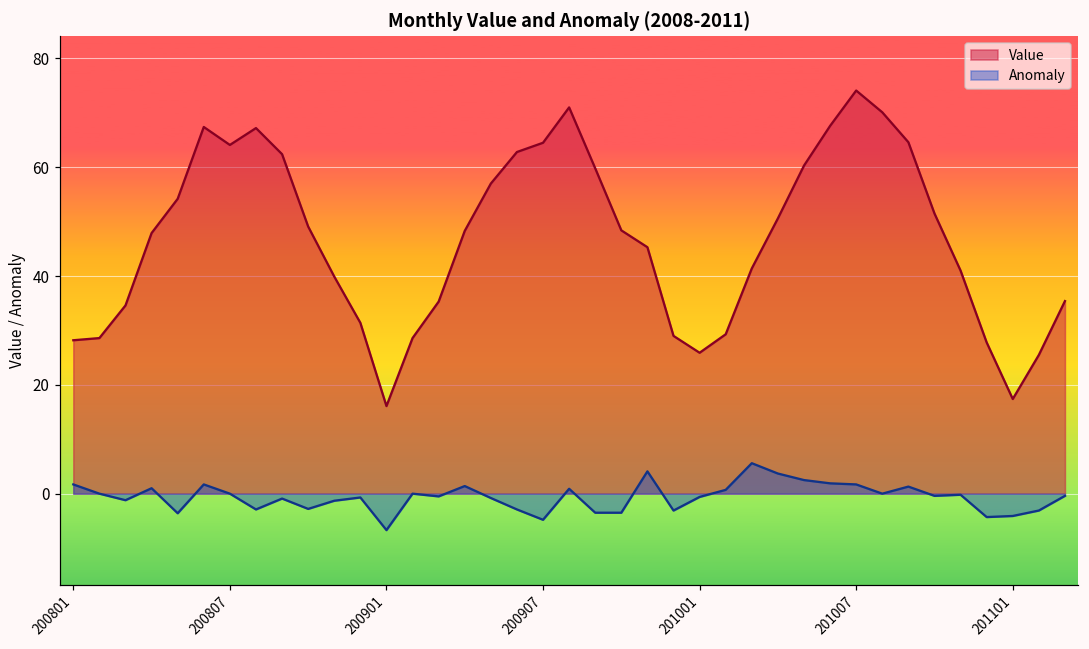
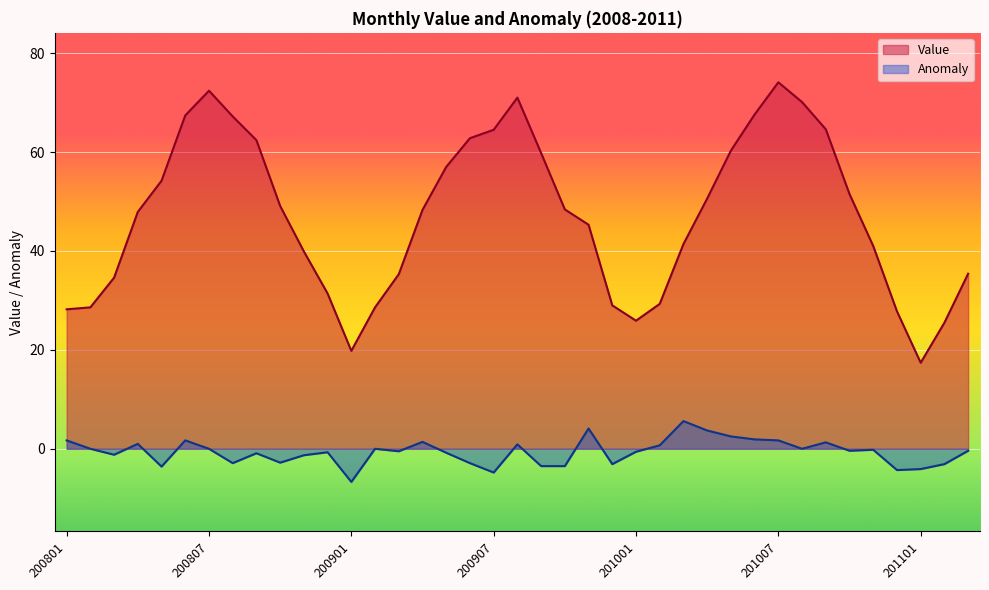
Value, 200807: 64 -> 72
Value, 200901: 16 -> 20
